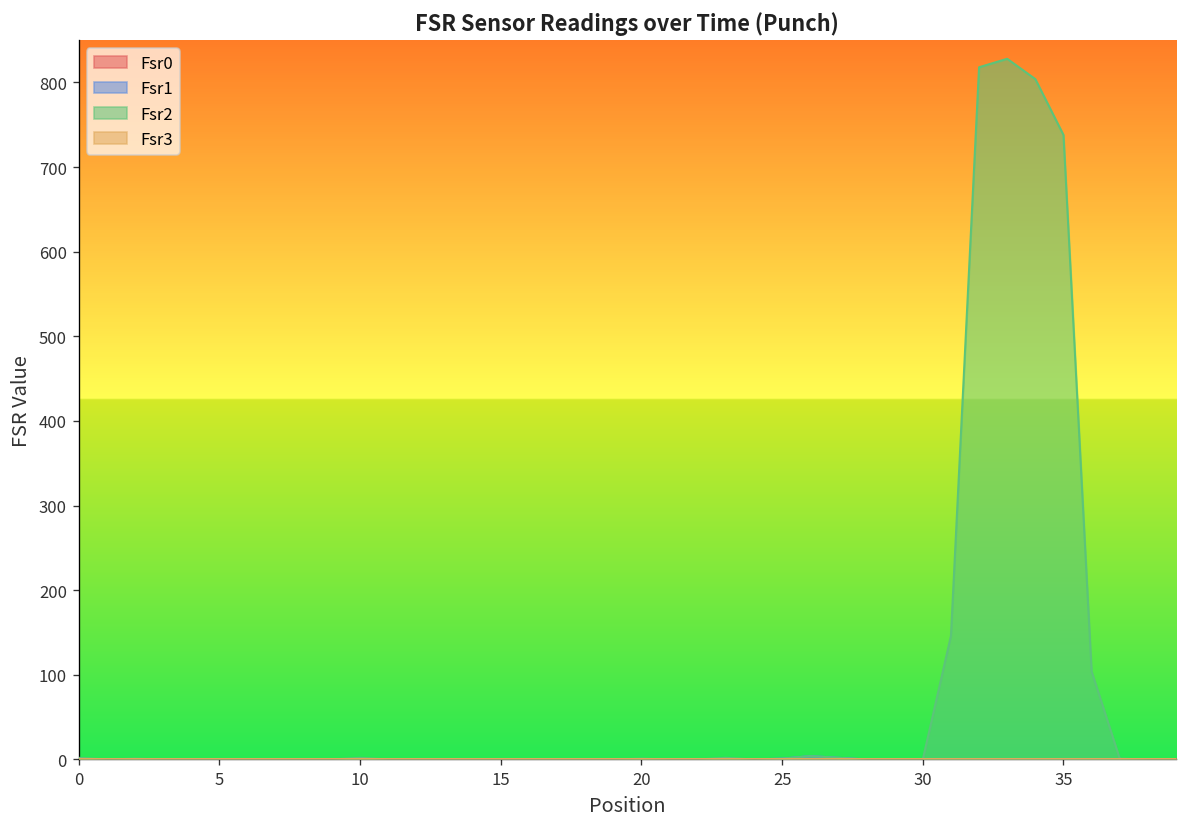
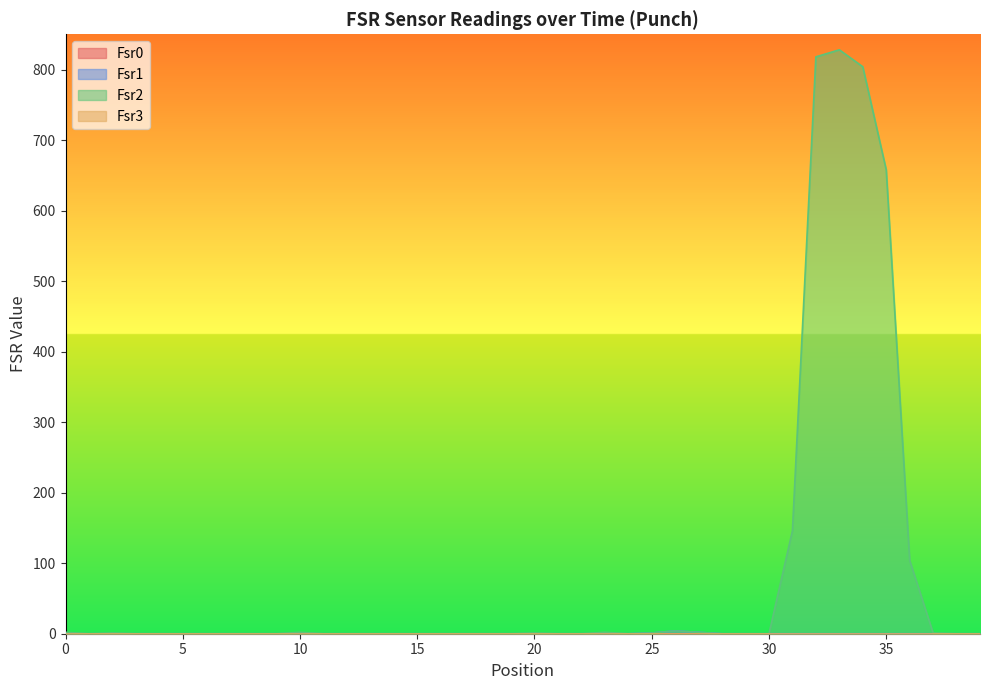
Fsr2, 35: 740 -> 660
